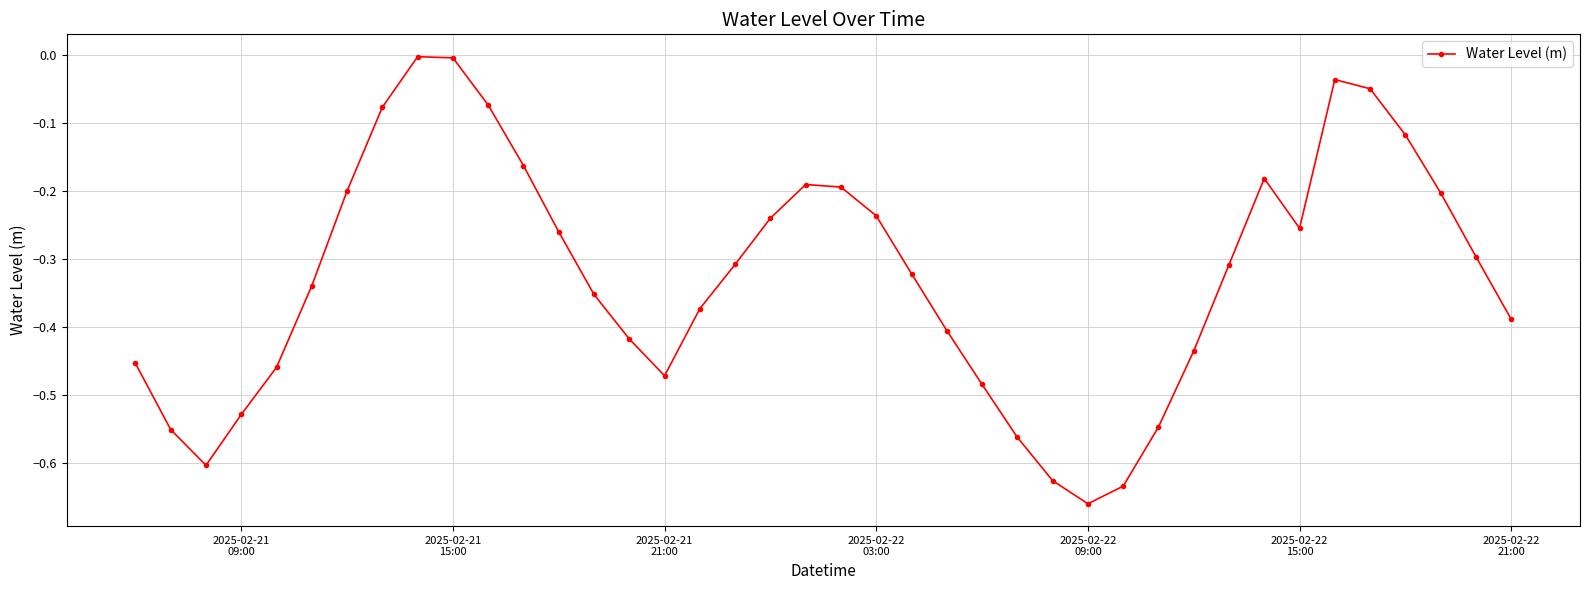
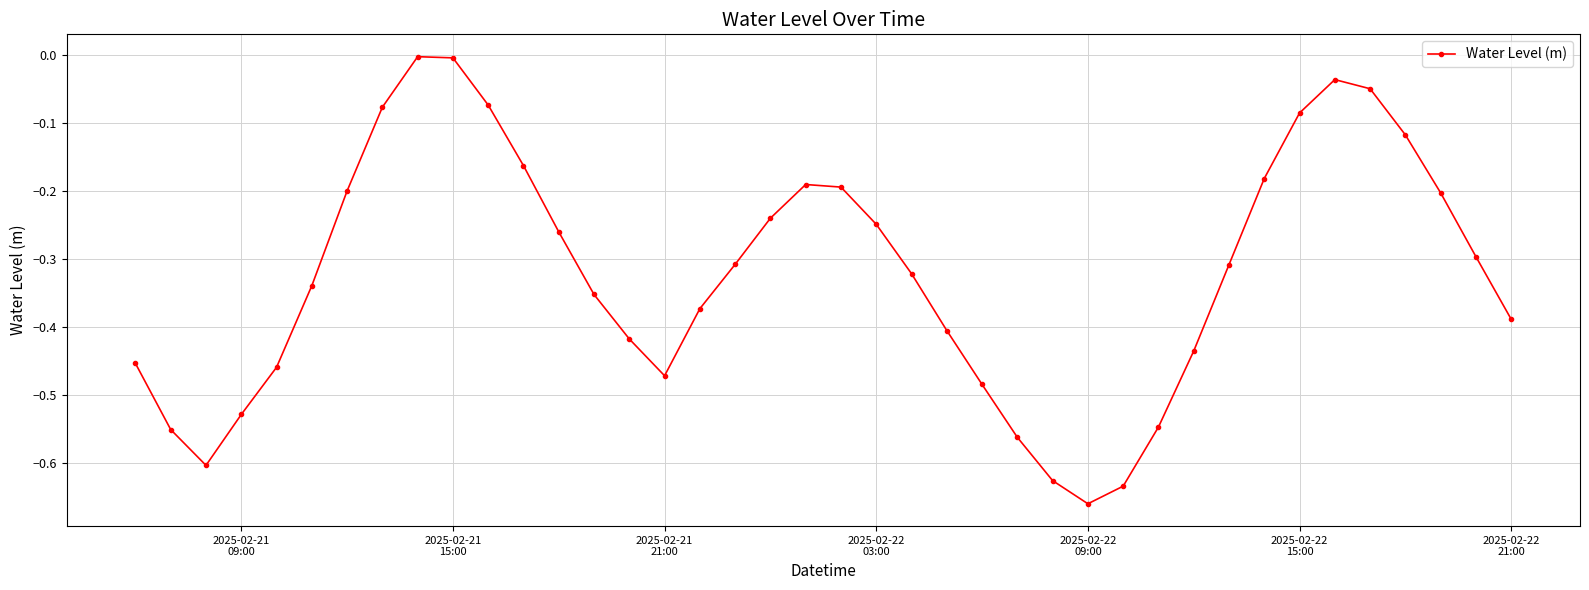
2025-02-22 03:00: -0.24 -> -0.25
2025-02-22 15:00: -0.26 -> -0.09
